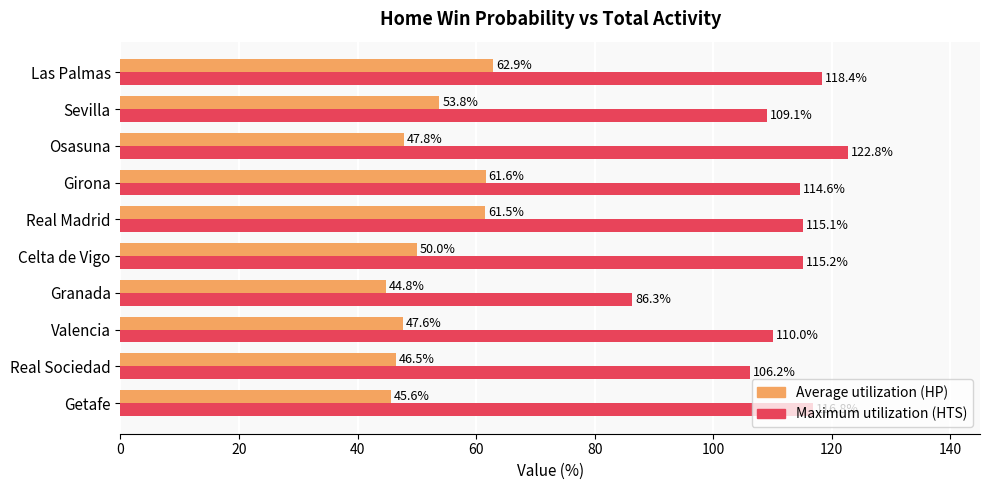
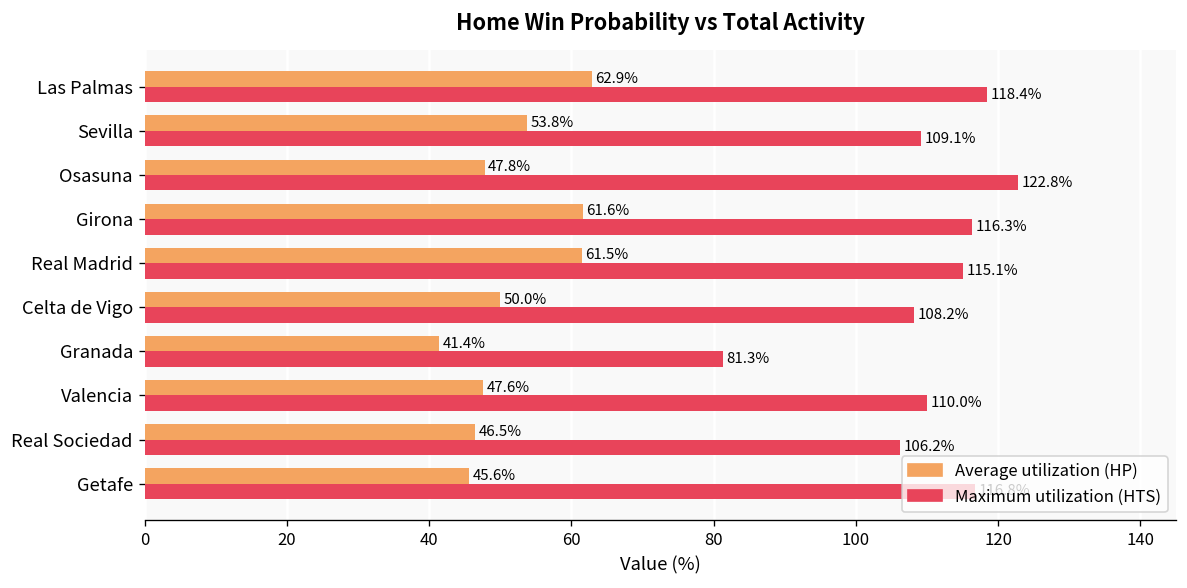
Maximum utilization (HTS), Girona: 114.6% -> 116.3%
Maximum utilization (HTS), Celta de Vigo: 115.2% -> 108.2%
Average utilization (HP), Granada: 44.8% -> 41.4%
Maximum utilization (HTS), Granada: 86.3% -> 81.3%
